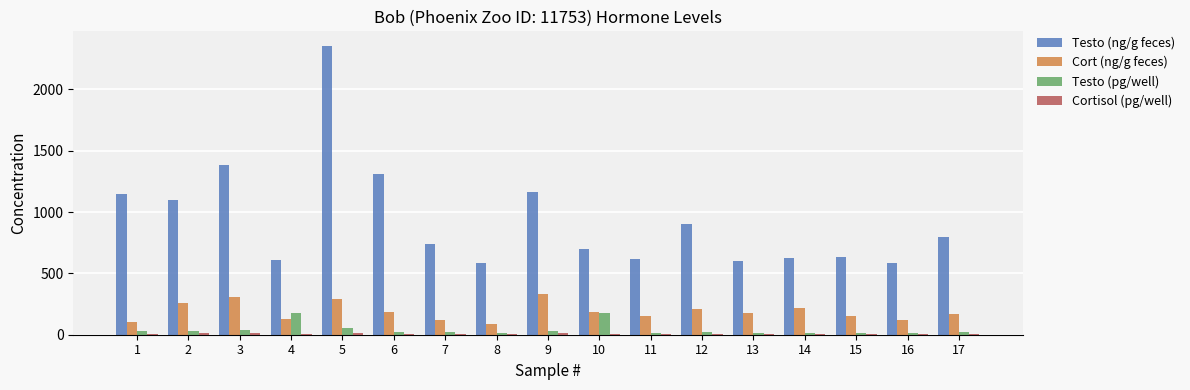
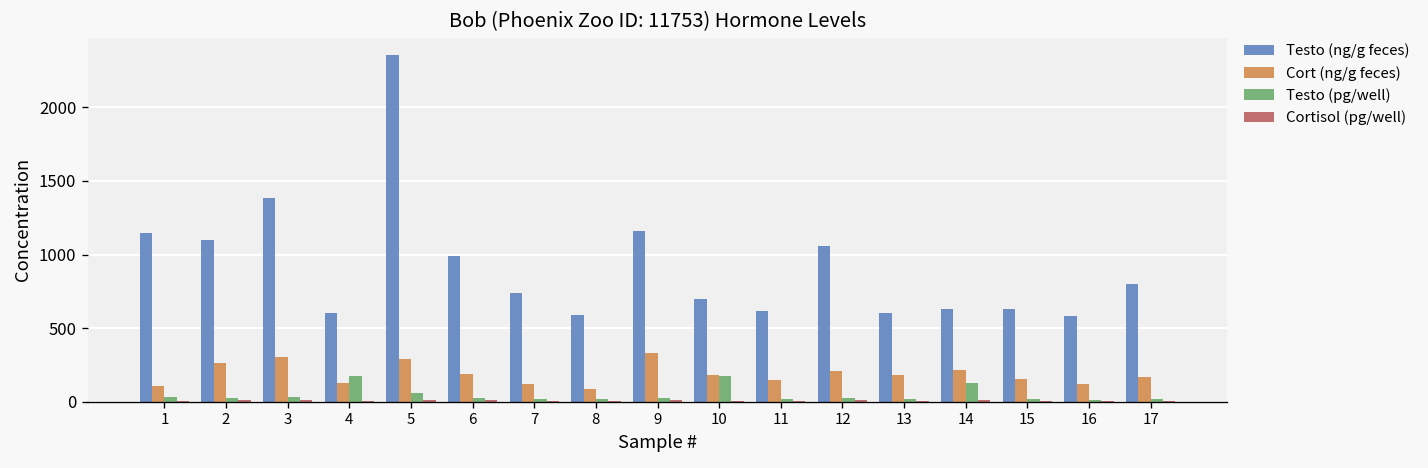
Testo (ng/g feces), 6: 1310 -> 990
Testo (ng/g feces), 12: 900 -> 1060
Testo (pg/well), 14: 20 -> 120
